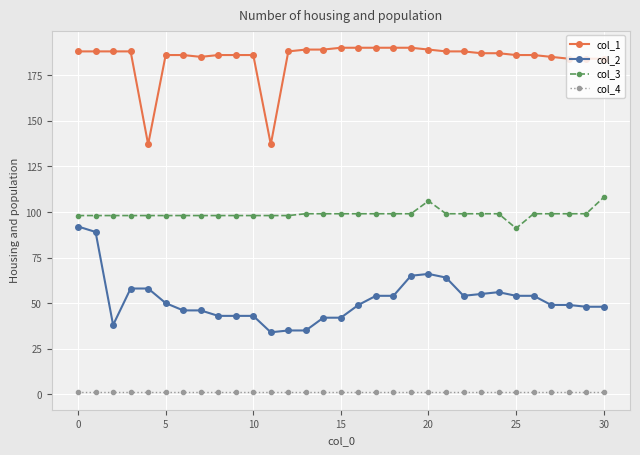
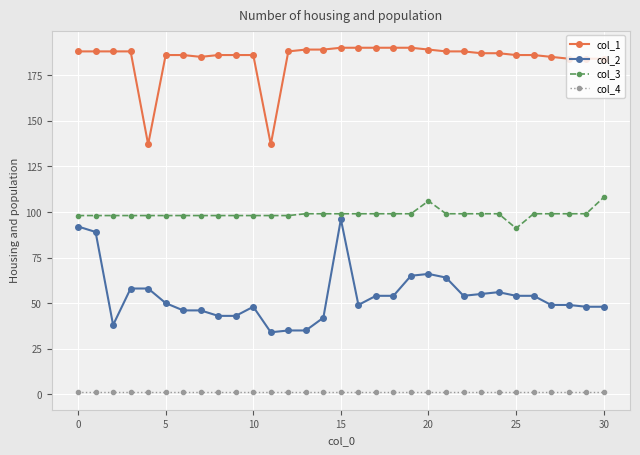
col_2, 10: 43 -> 48
col_2, 15: 42 -> 96
